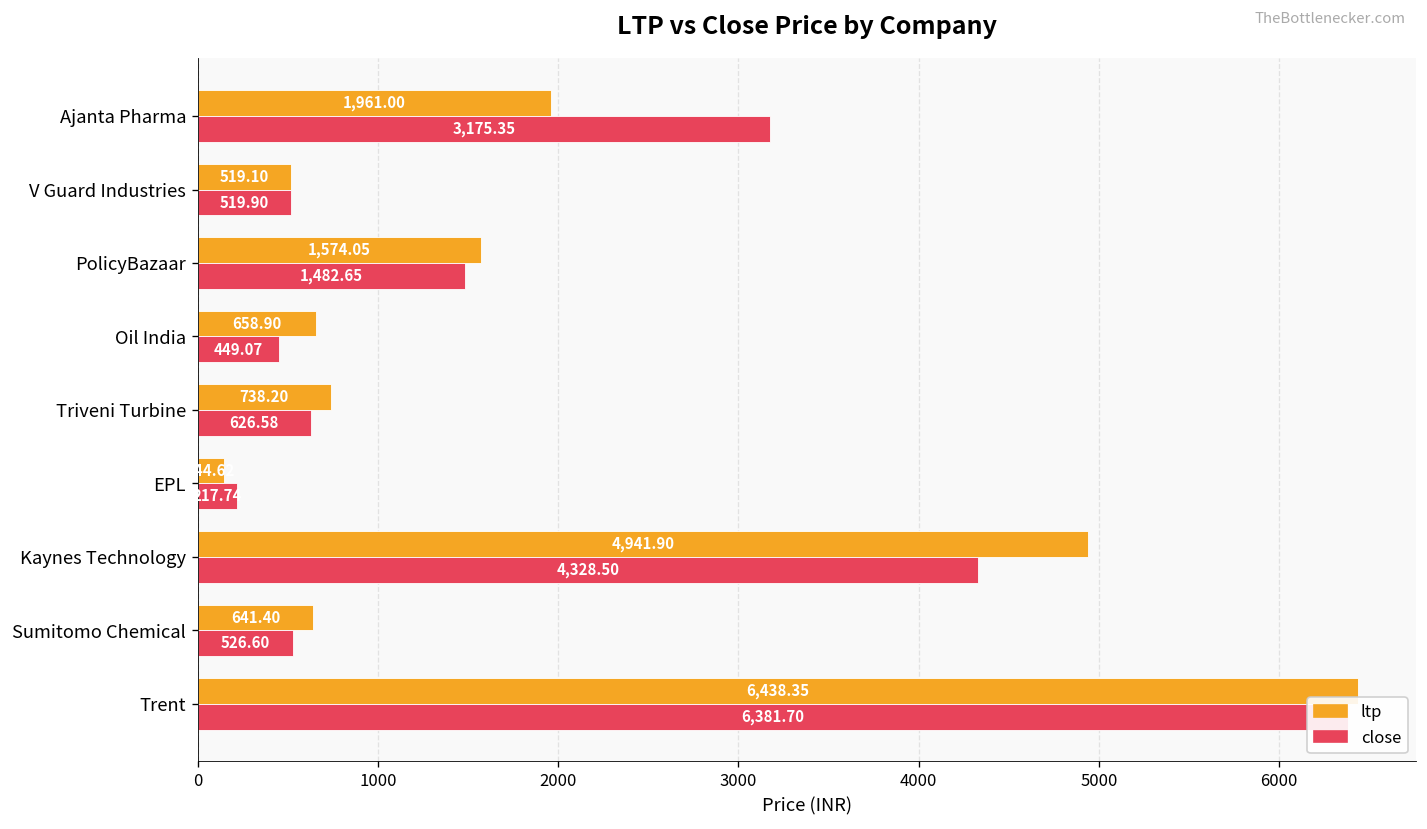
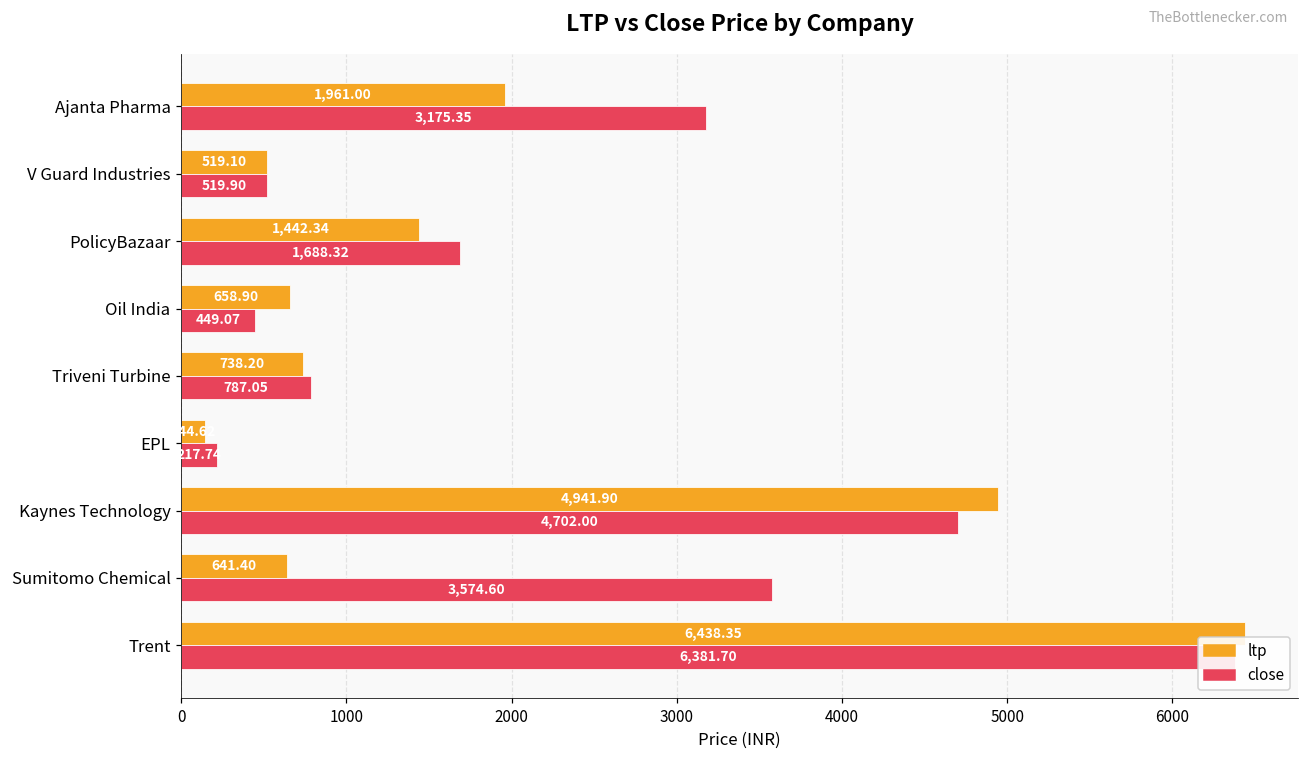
ltp, PolicyBazaar: 1,574.05 -> 1,442.34
close, PolicyBazaar: 1,482.65 -> 1,688.32
close, Triveni Turbine: 626.58 -> 787.05
close, Kaynes Technology: 4,328.50 -> 4,702.00
close, Sumitomo Chemical: 526.60 -> 3,574.60
